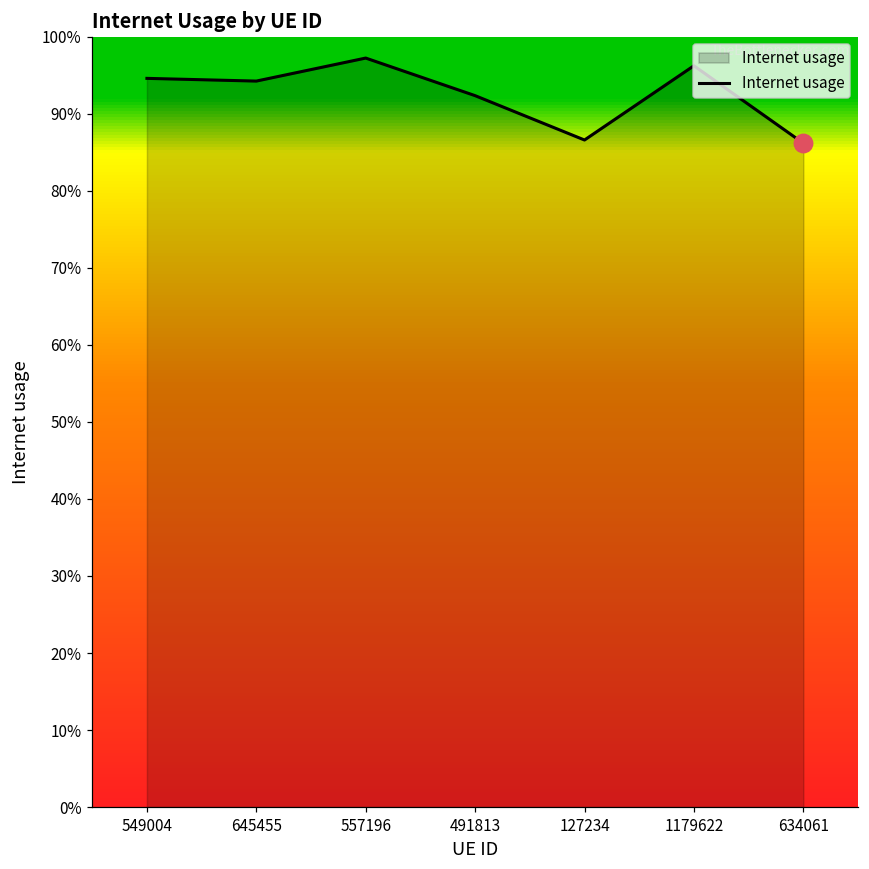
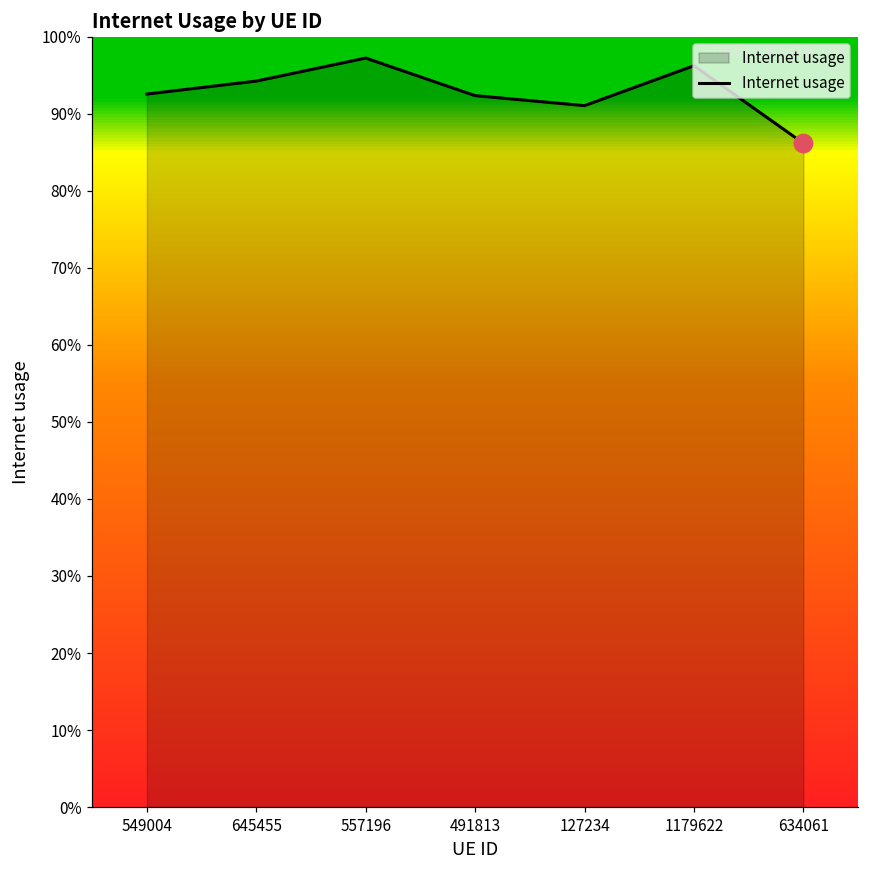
Internet usage, 549004: 95% -> 93%
Internet usage, 127234: 87% -> 91%
